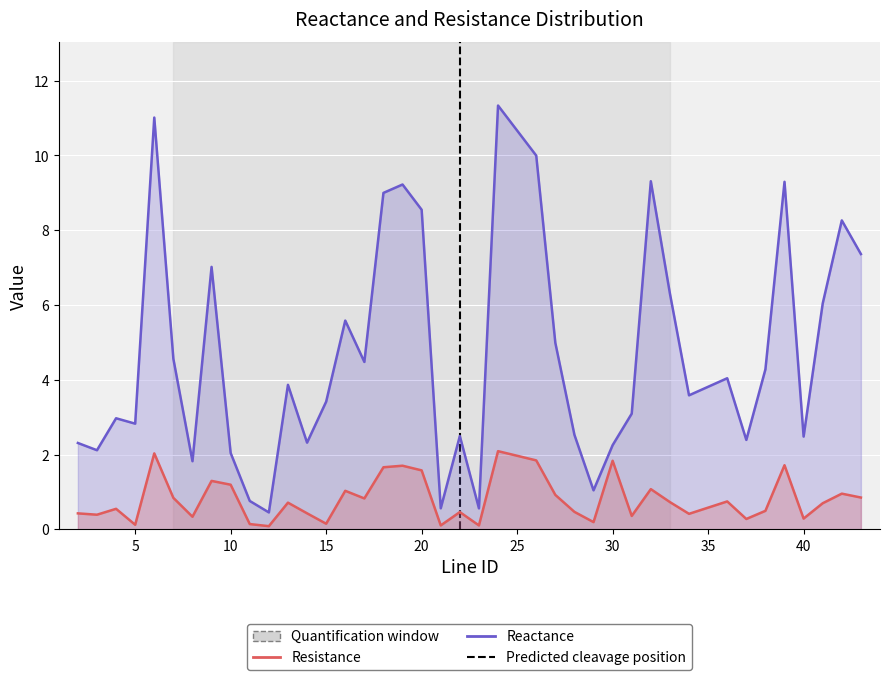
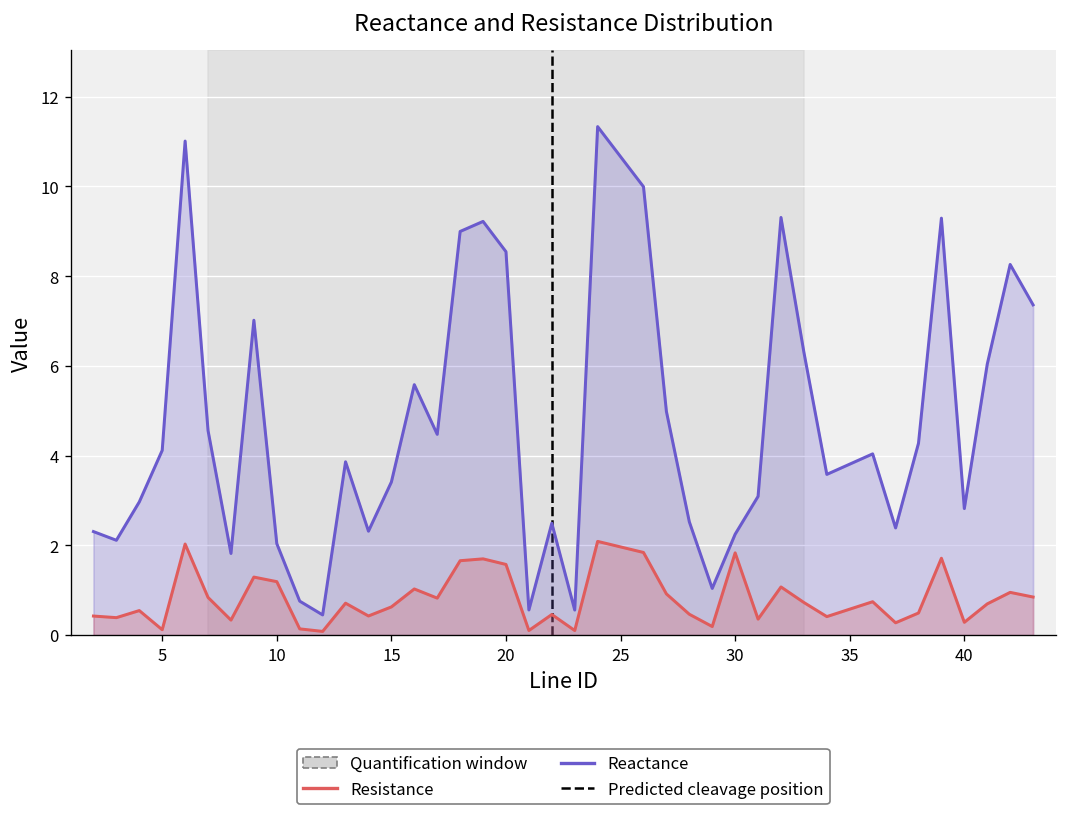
Reactance, 5: 2.8 -> 4.1
Resistance, 15: 0.1 -> 0.6
Reactance, 40: 2.5 -> 2.8
